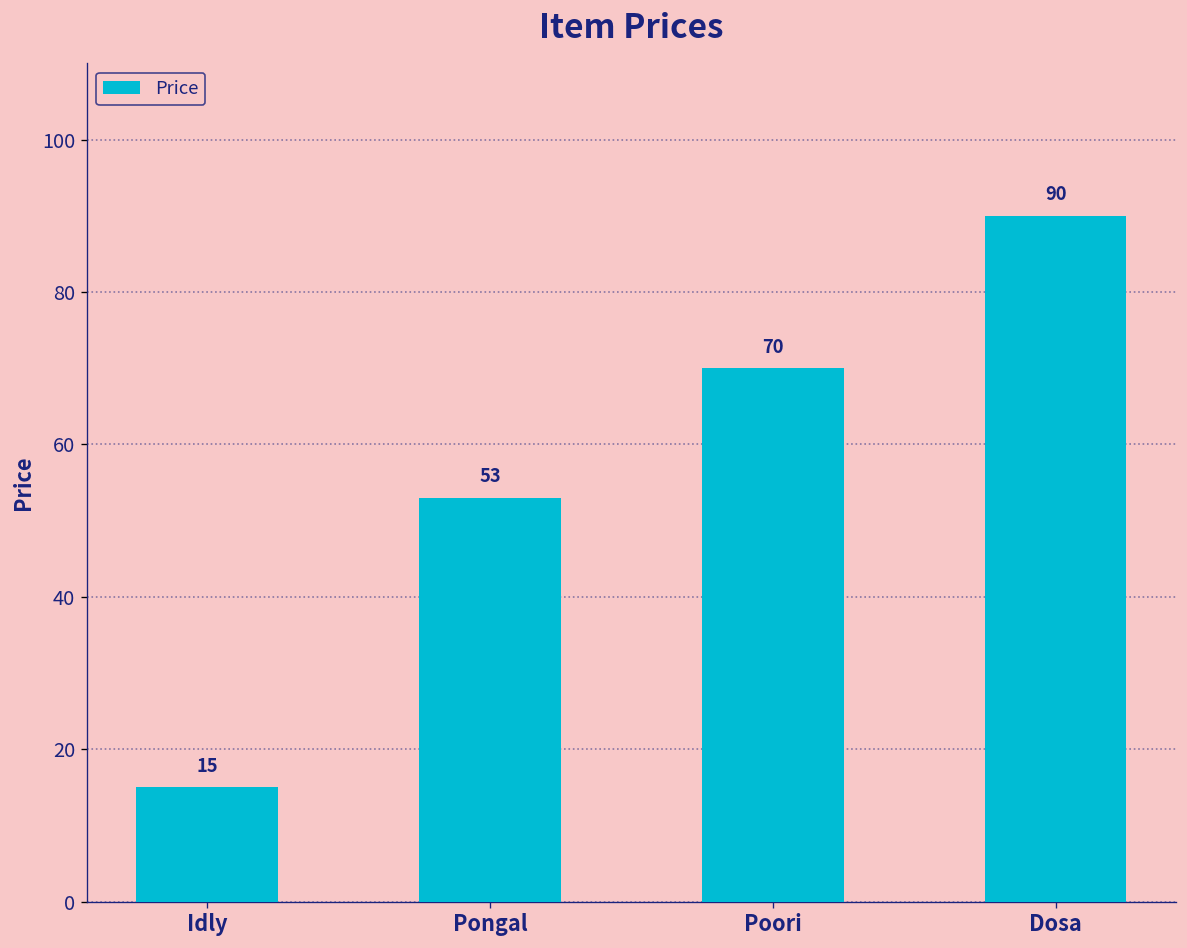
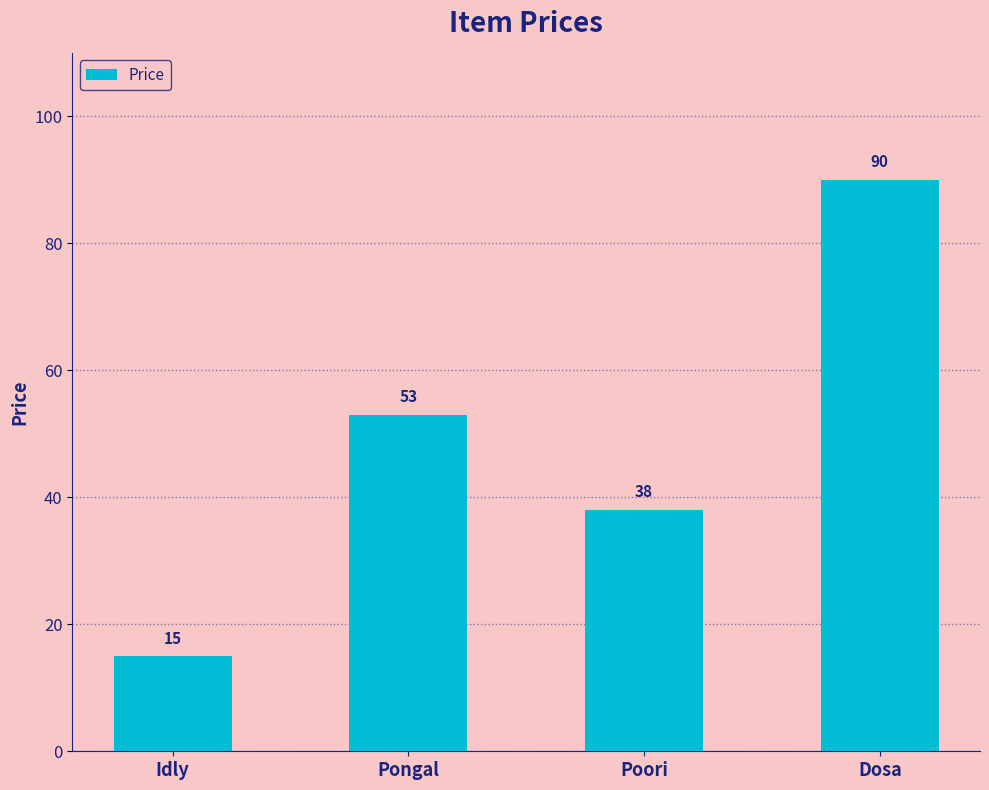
Poori: 70 -> 38
